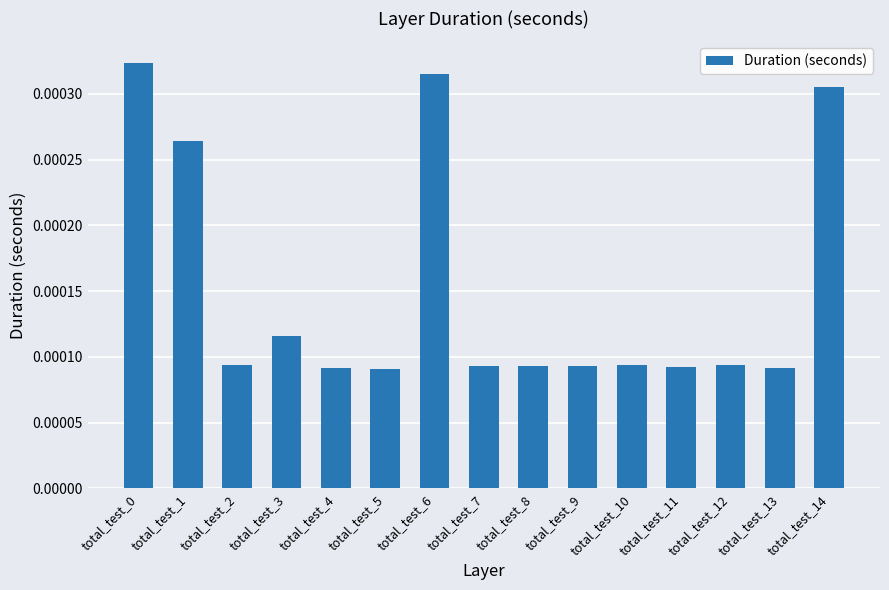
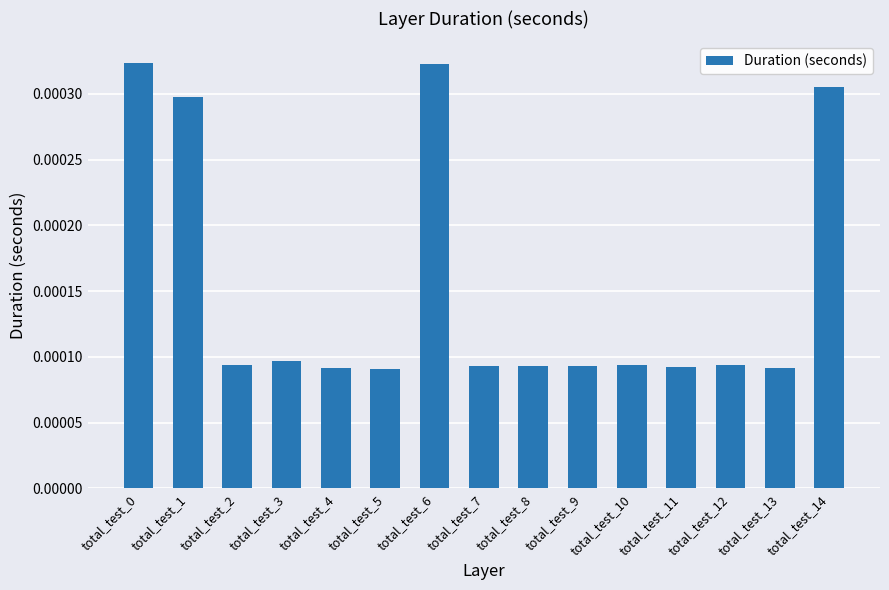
total_test_1: 0.000264 -> 0.000297
total_test_3: 0.000116 -> 0.000097
total_test_6: 0.000315 -> 0.000322
